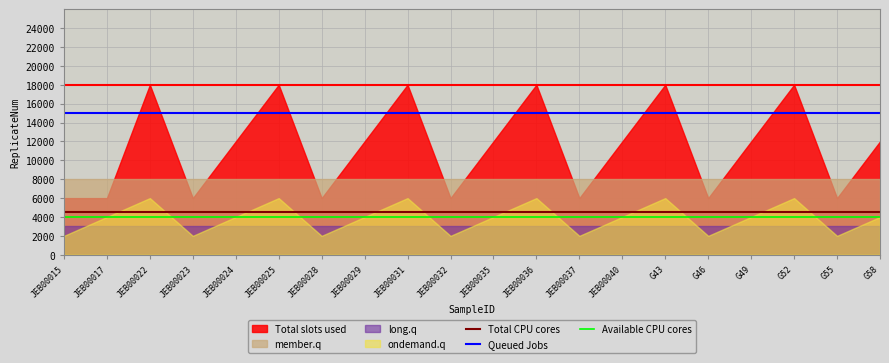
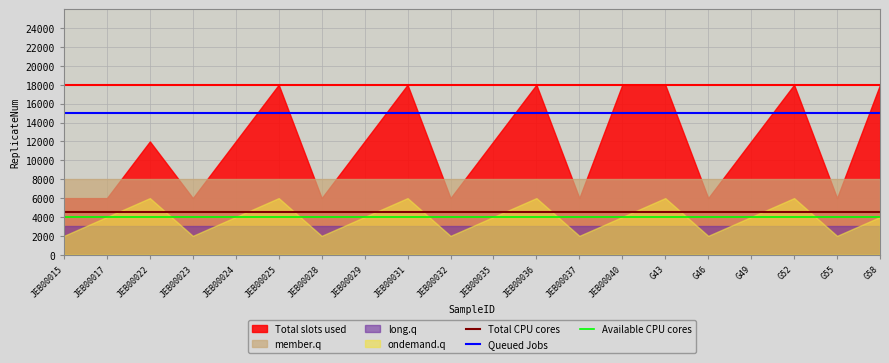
Total slots used, JEB00022: 18000 -> 12000
Total slots used, JEB00040: 12000 -> 18000
Total slots used, G58: 12000 -> 18000
